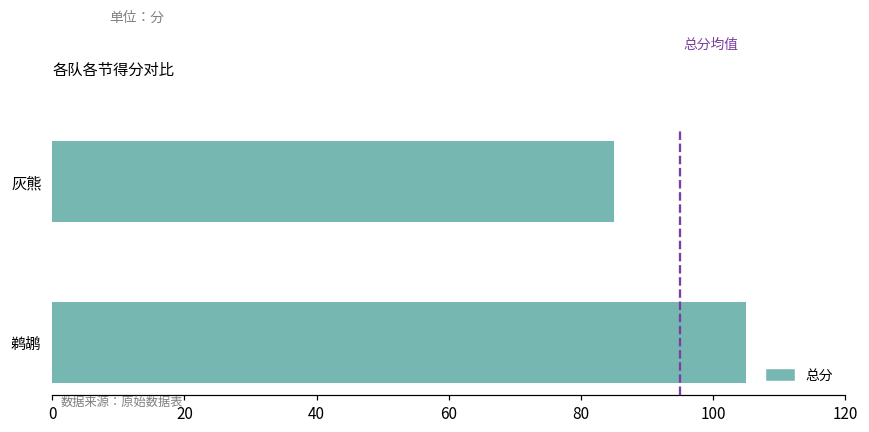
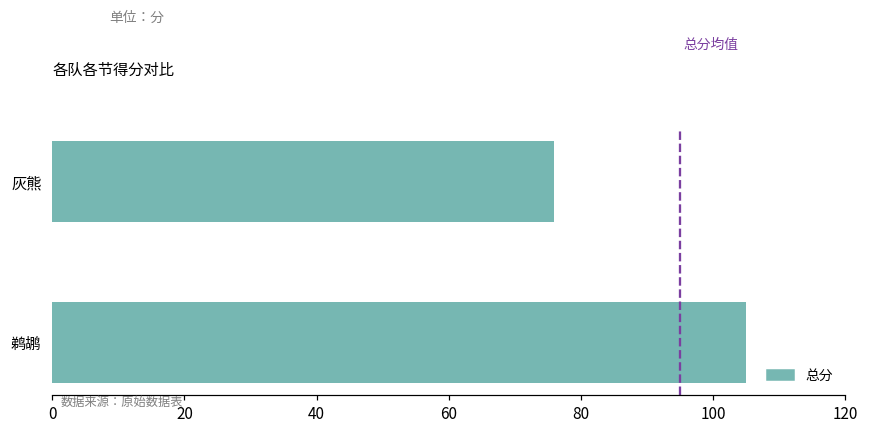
灰熊: 85 -> 76
